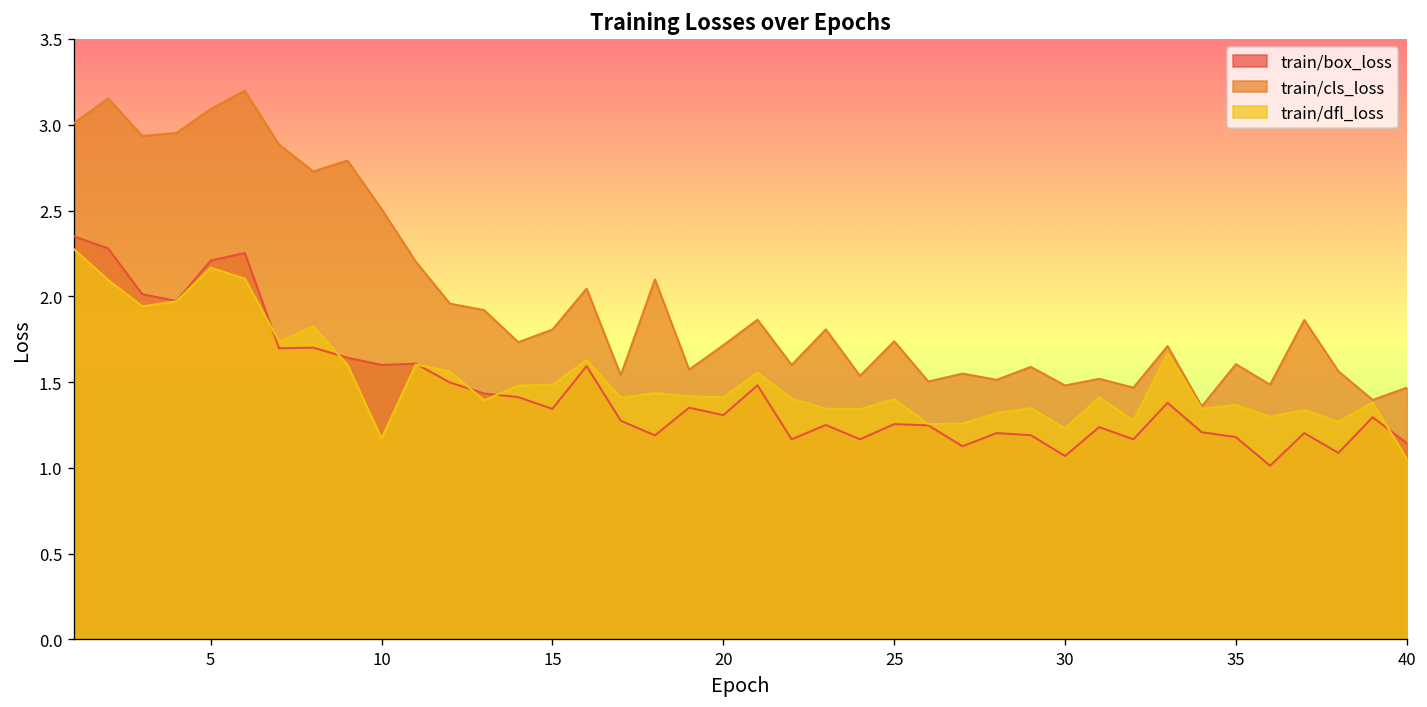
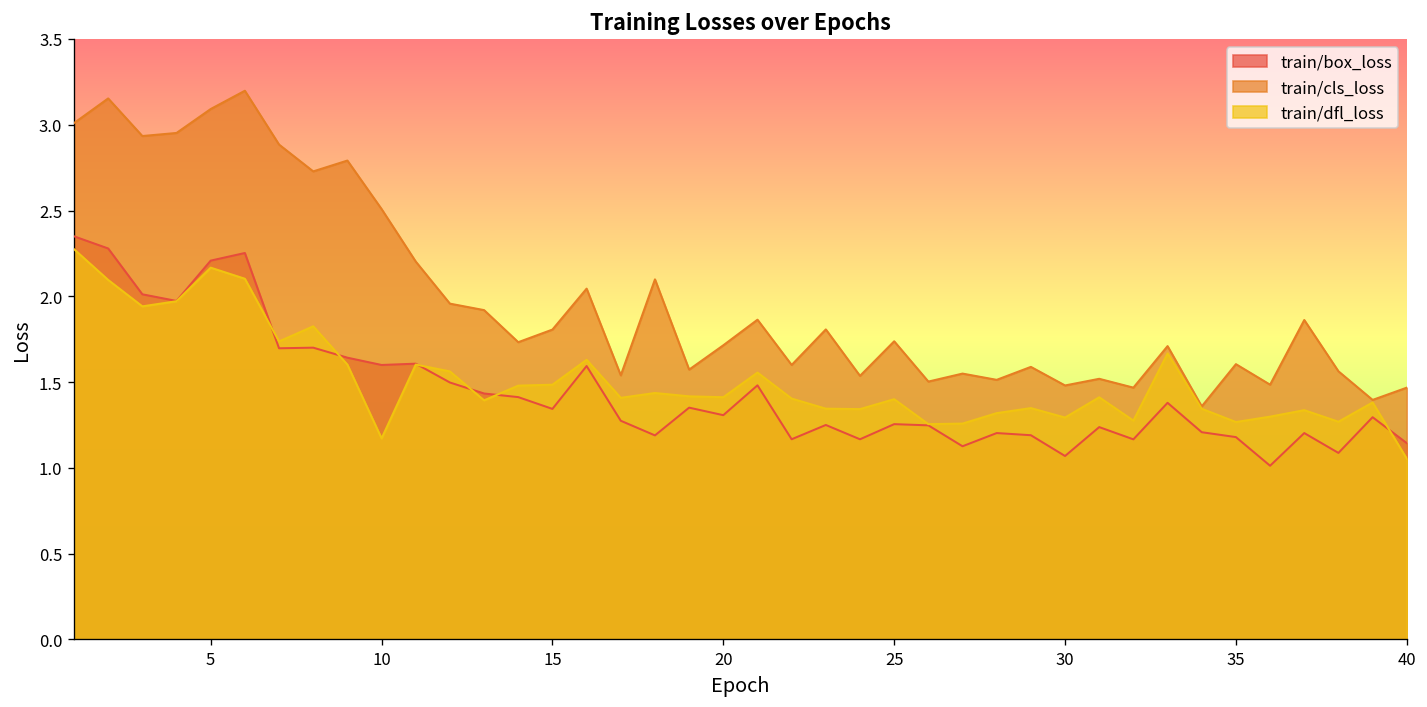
train/dfl_loss, 30: 1.23 -> 1.29
train/dfl_loss, 35: 1.37 -> 1.27
